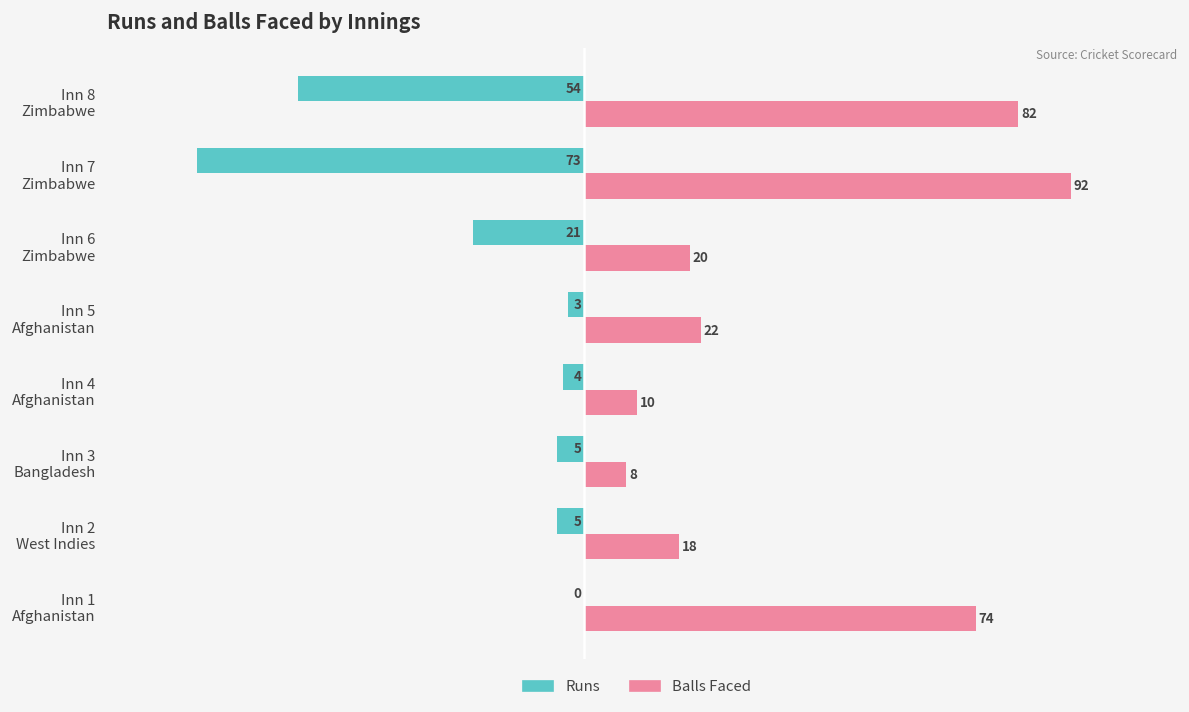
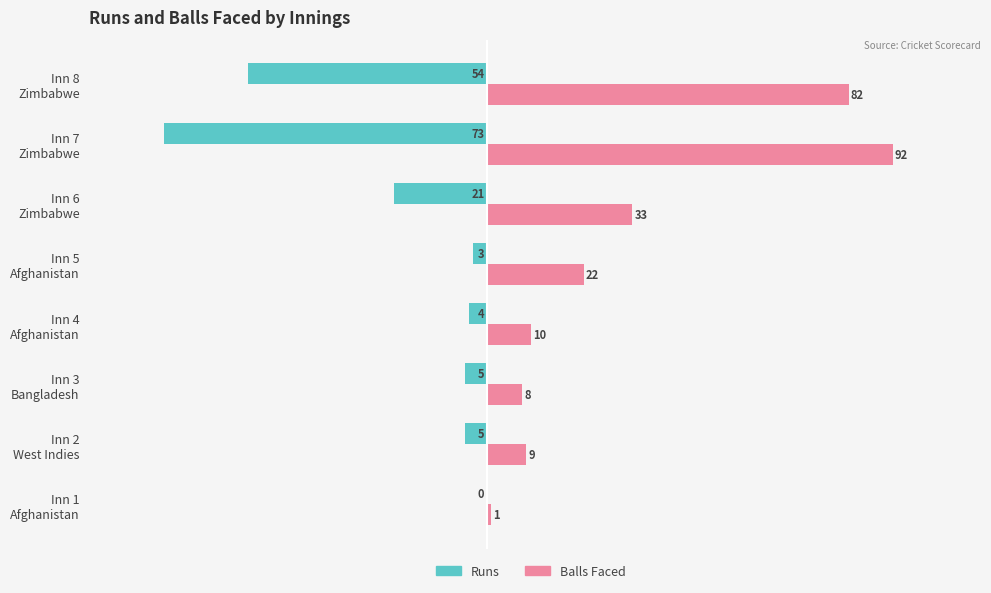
Balls Faced, Inn 6 Zimbabwe: 20 -> 33
Balls Faced, Inn 2 West Indies: 18 -> 9
Balls Faced, Inn 1 Afghanistan: 74 -> 1
